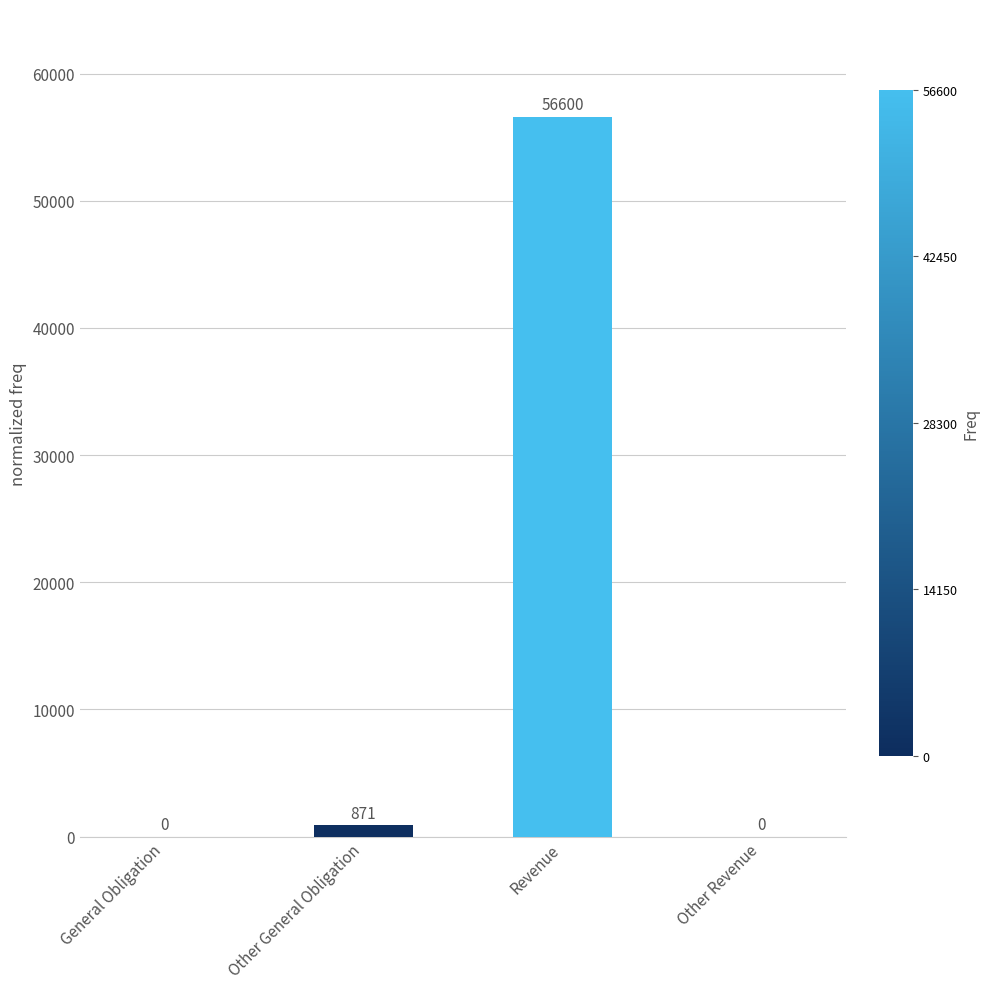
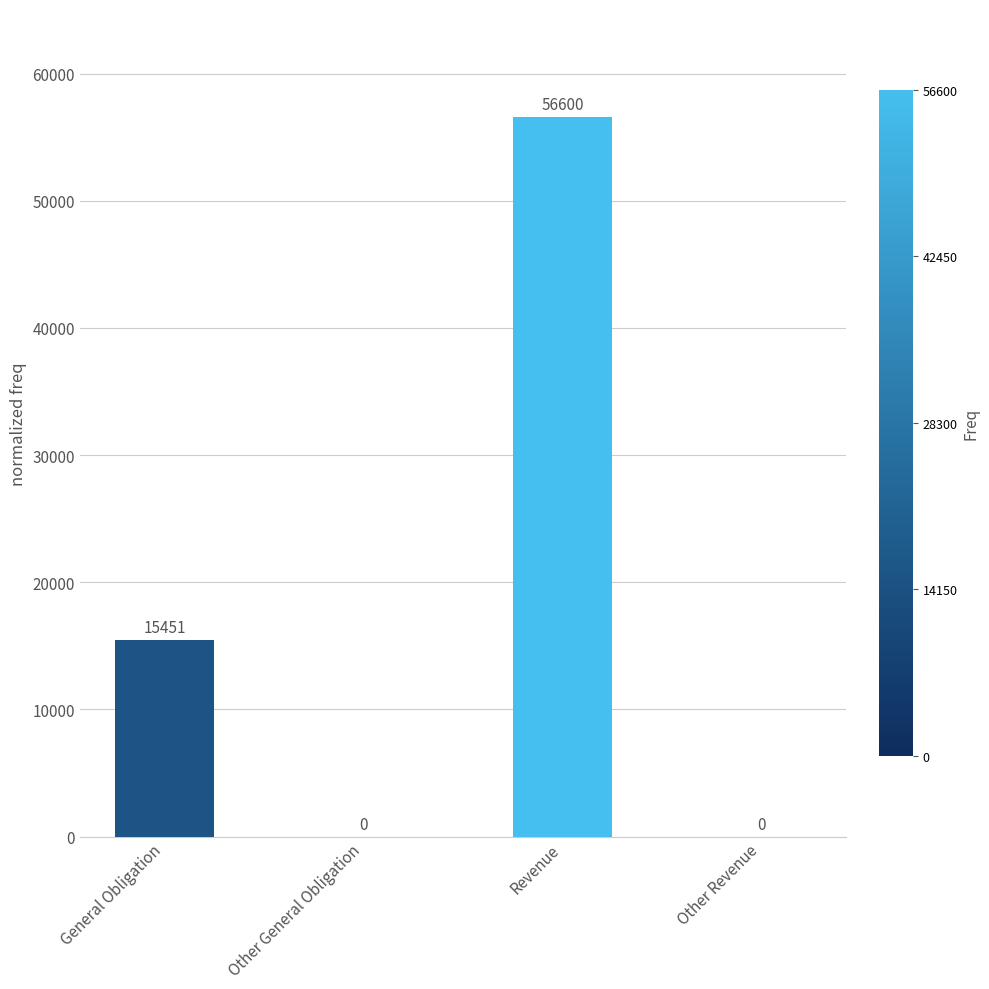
General Obligation: 0 -> 15451
Other General Obligation: 871 -> 0
